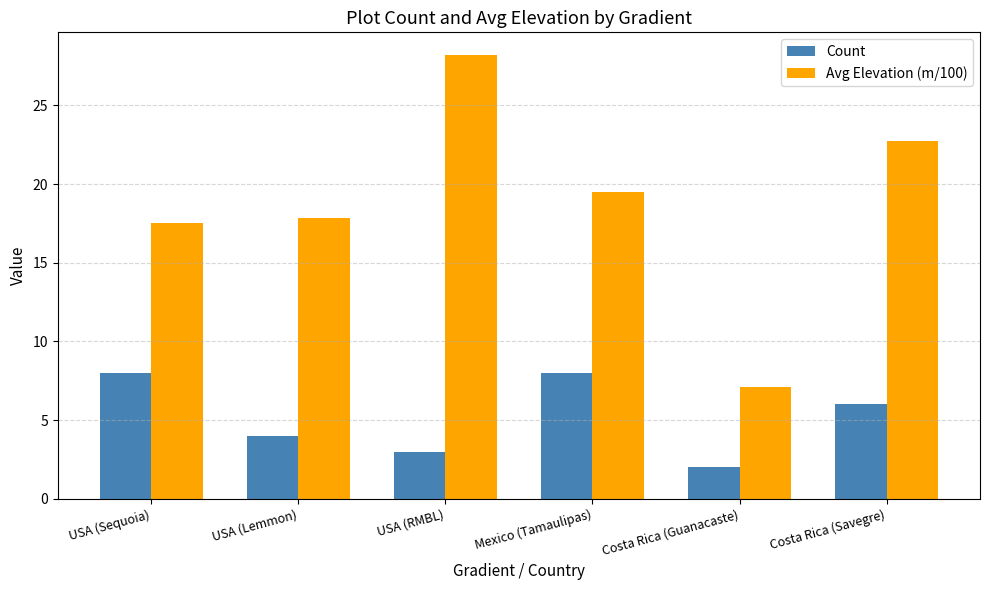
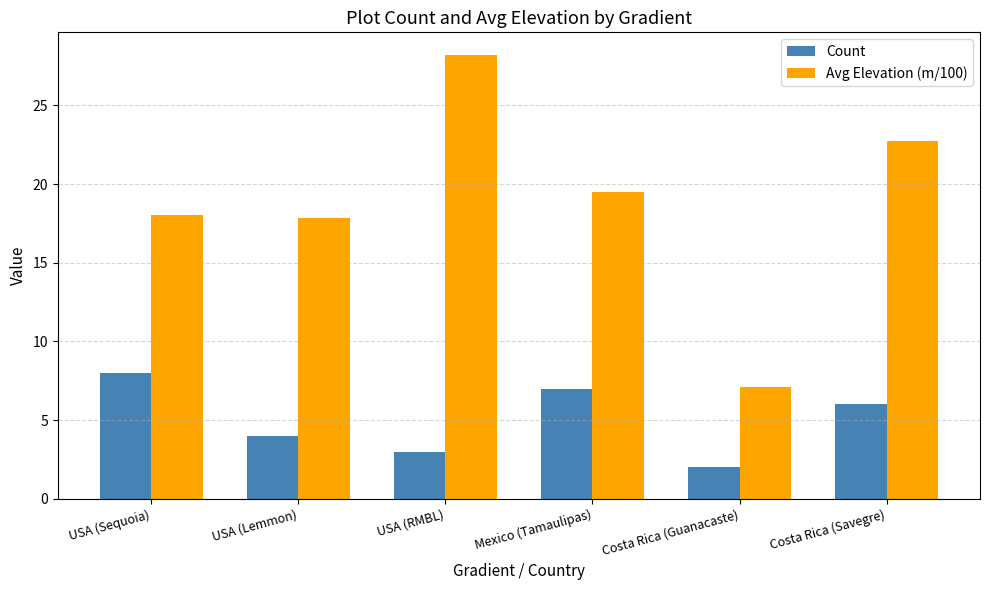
Avg Elevation (m/100), USA (Sequoia): 17.5 -> 18.1
Count, Mexico (Tamaulipas): 8 -> 7
